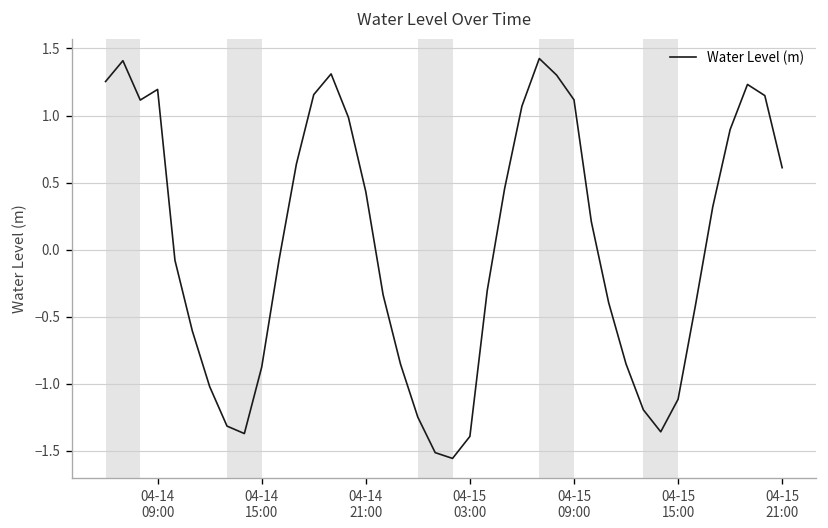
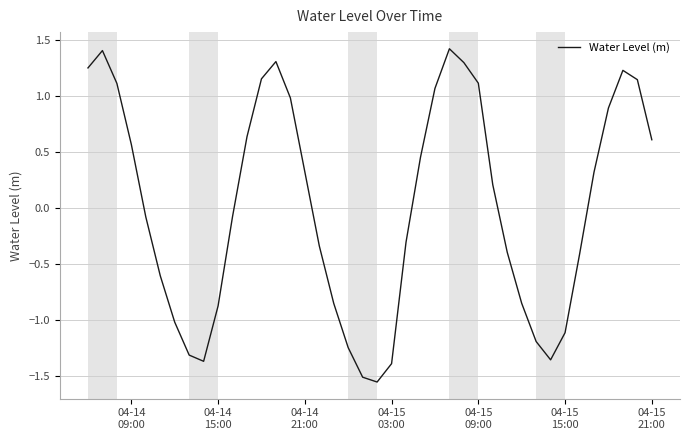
04-14 09:00: 1.19 -> 0.57
04-14 21:00: 0.43 -> 0.32
